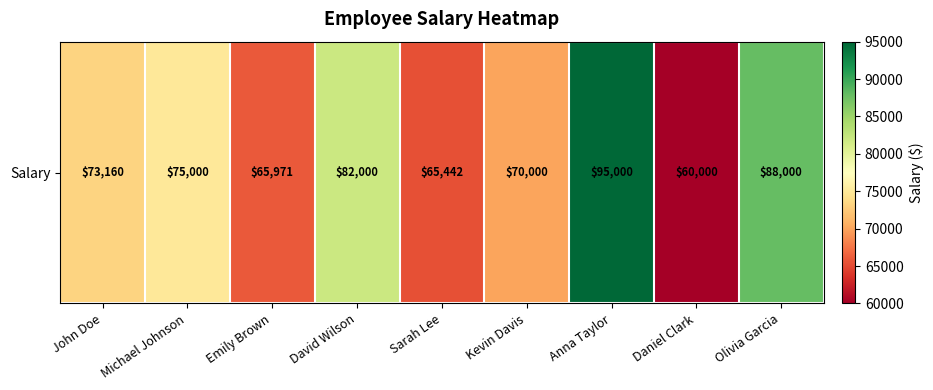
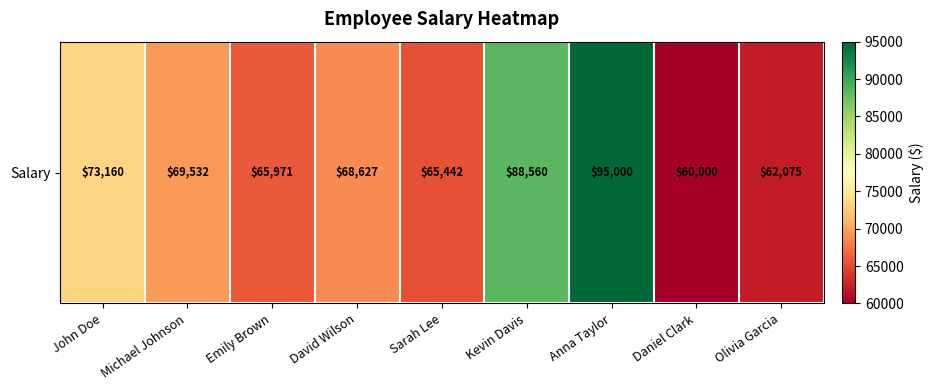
Salary, Michael Johnson: $75,000 -> $69,532
Salary, David Wilson: $82,000 -> $68,627
Salary, Kevin Davis: $70,000 -> $88,560
Salary, Olivia Garcia: $88,000 -> $62,075
